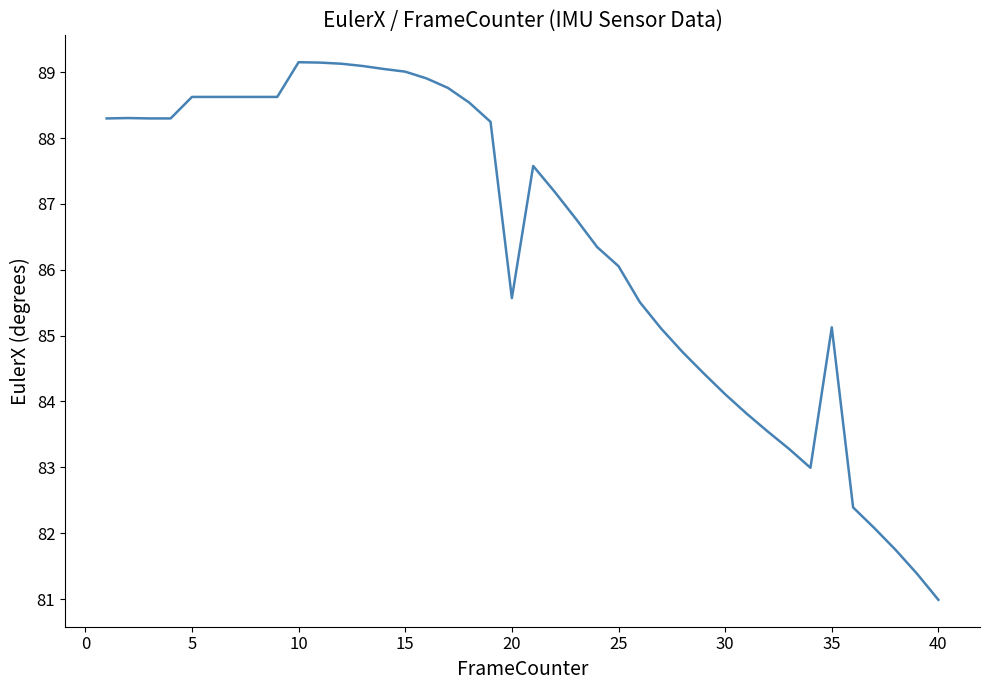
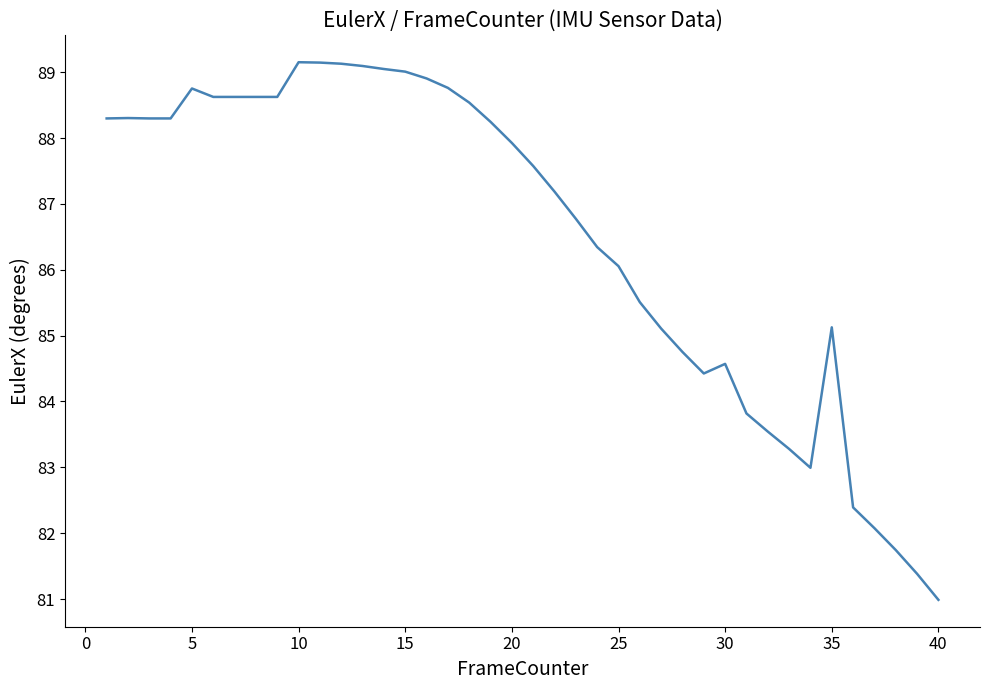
5: 88.6 -> 88.8
20: 85.6 -> 87.9
30: 84.1 -> 84.6
